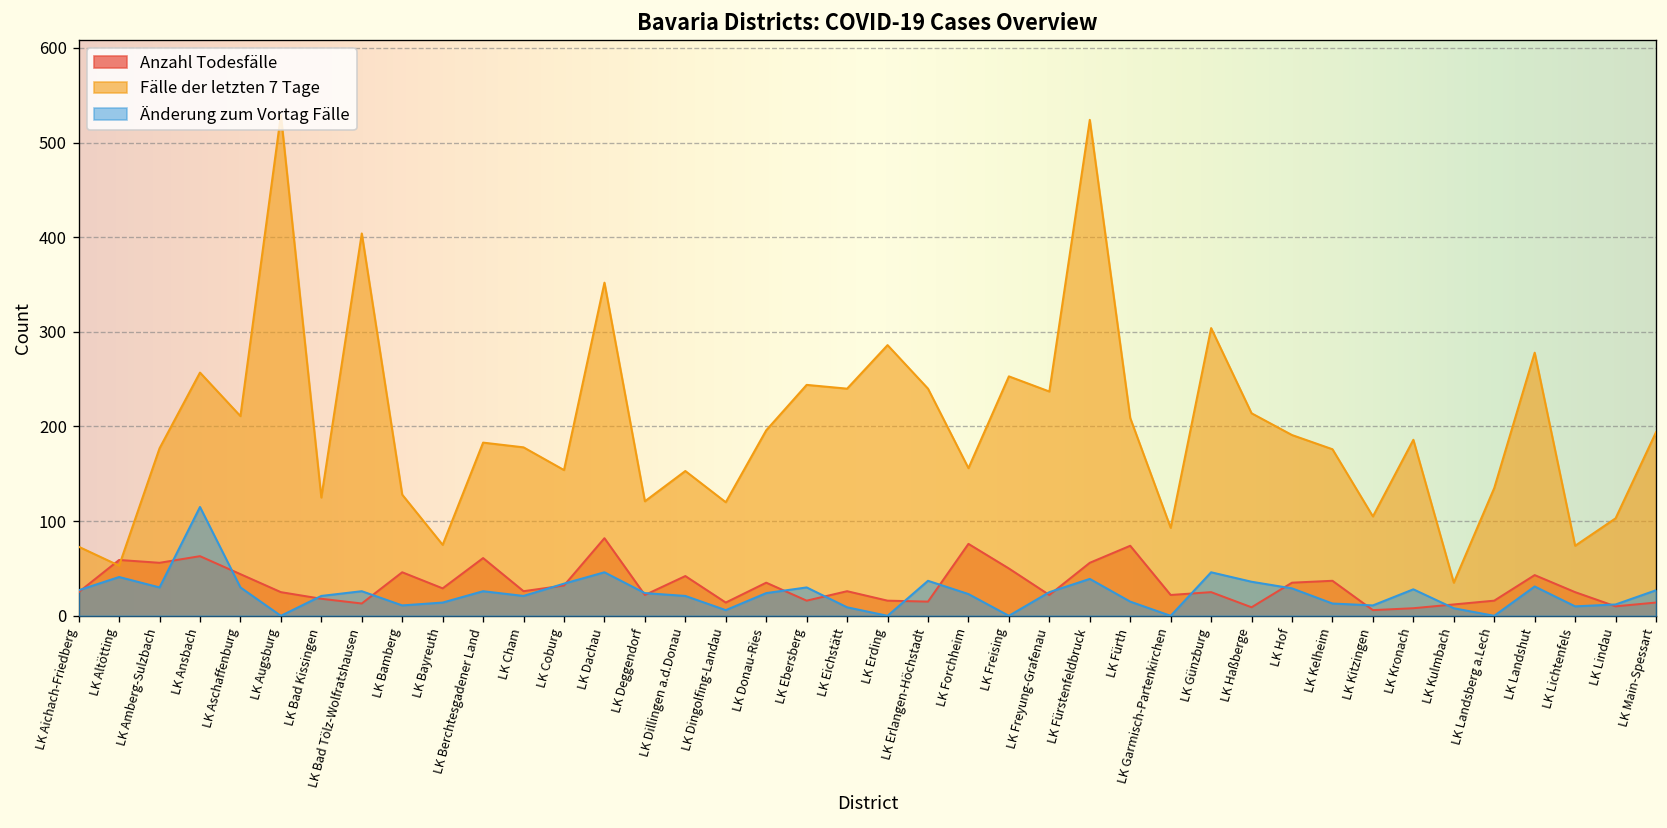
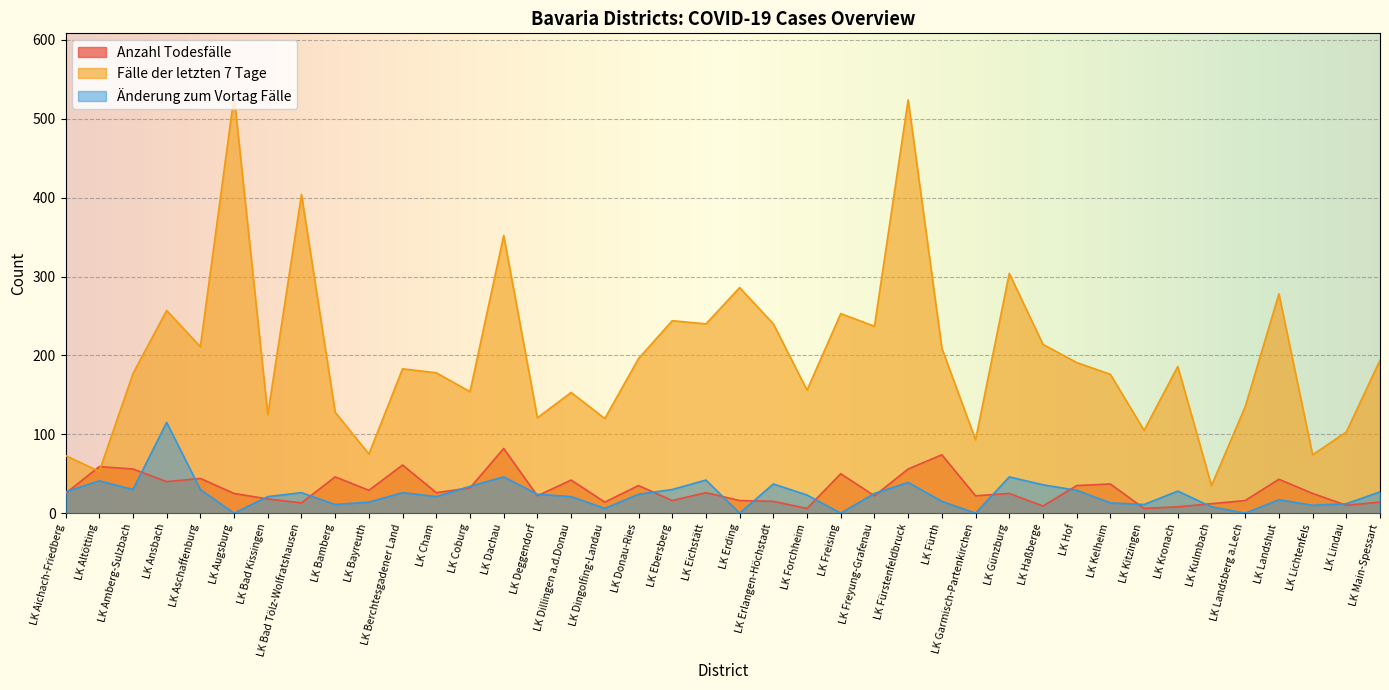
Anzahl Todesfälle, LK Ansbach: 60 -> 40
Änderung zum Vortag Fälle, LK Eichstätt: 10 -> 40
Anzahl Todesfälle, LK Forchheim: 80 -> 10
Änderung zum Vortag Fälle, LK Landshut: 30 -> 20
